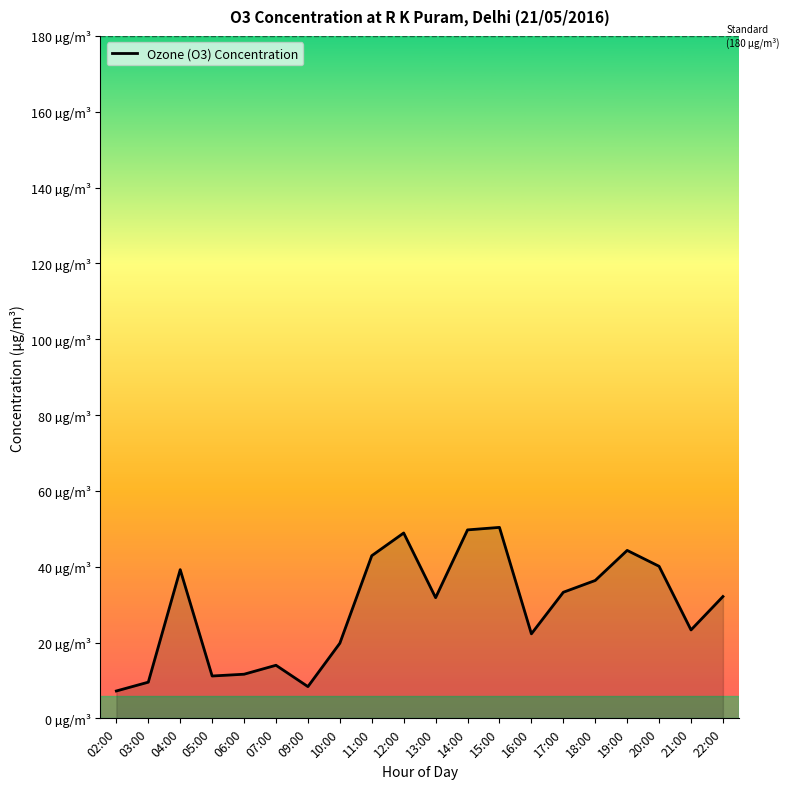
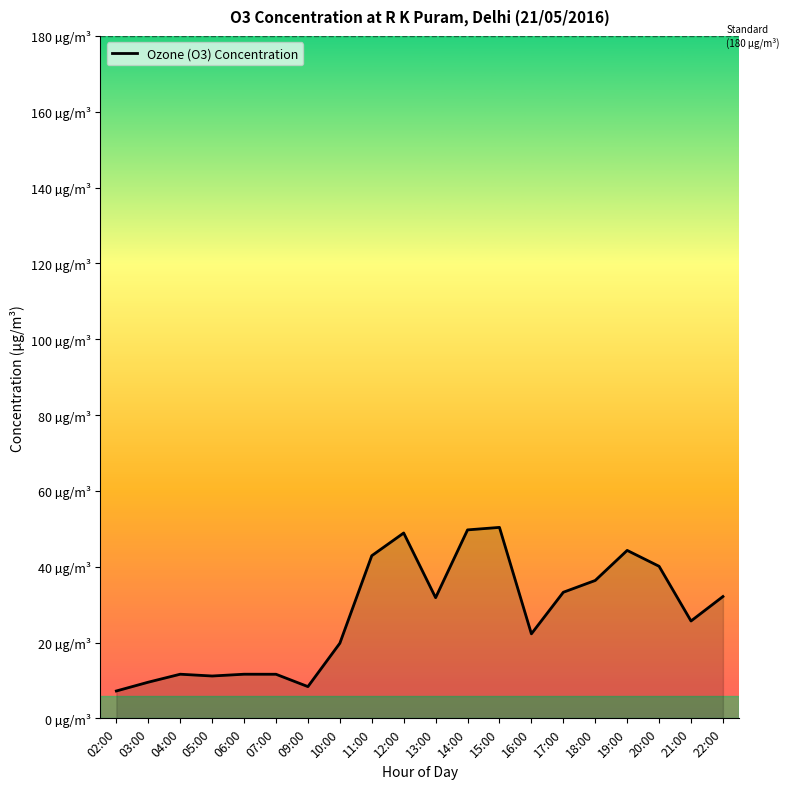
04:00: 39 µg/m³ -> 12 µg/m³
07:00: 14 µg/m³ -> 12 µg/m³
21:00: 23 µg/m³ -> 26 µg/m³
